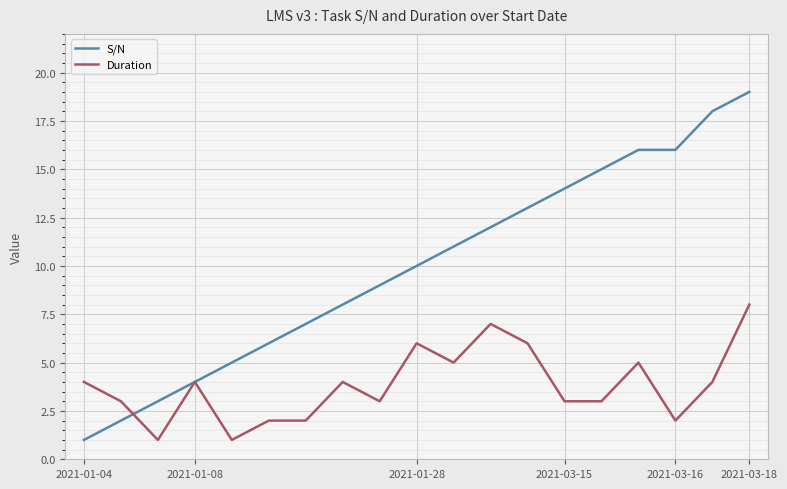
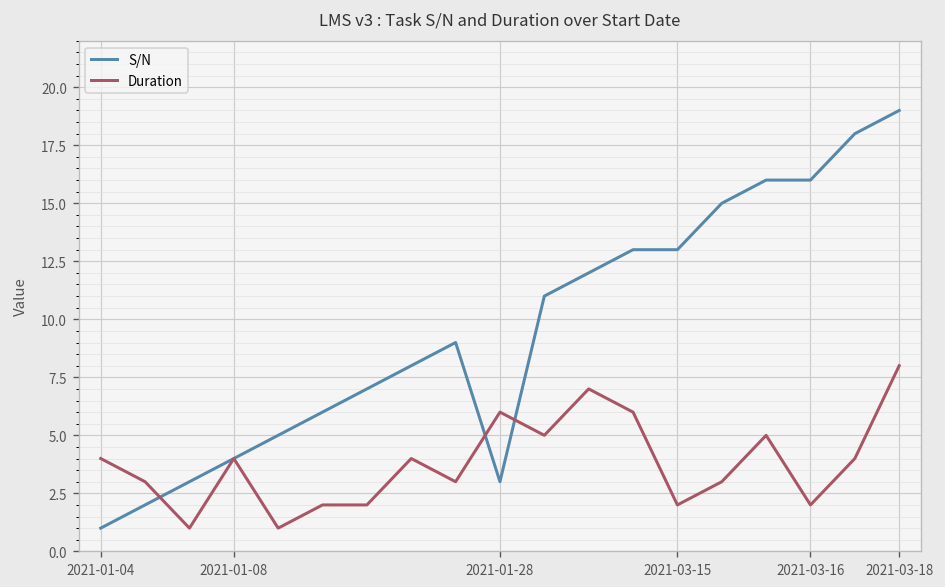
S/N, 2021-01-28: 10 -> 3
S/N, 2021-03-15: 14 -> 13
Duration, 2021-03-15: 3 -> 2
